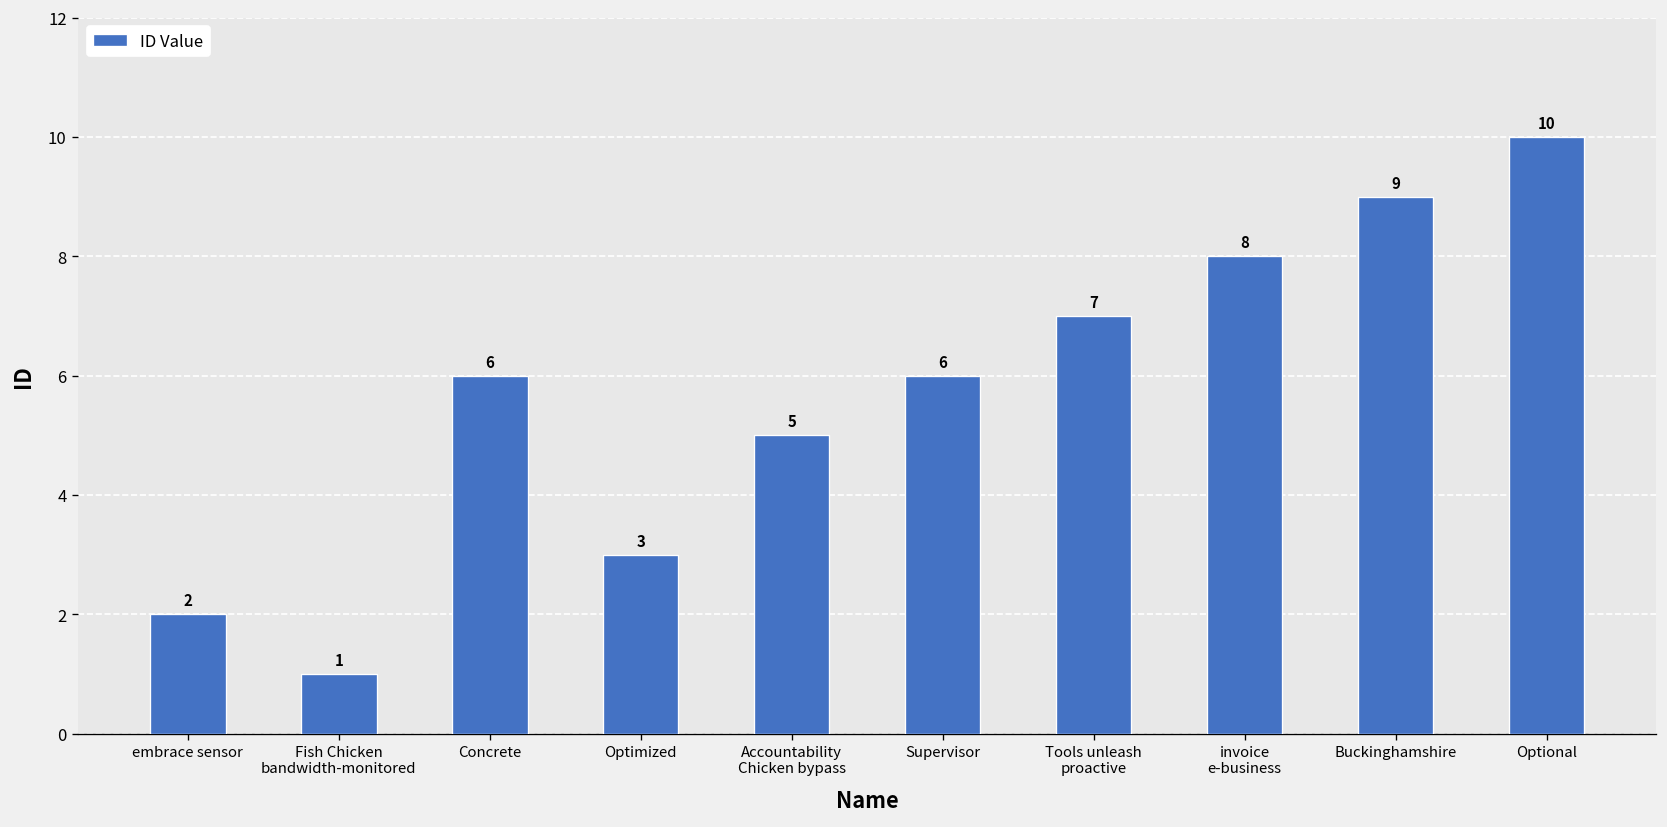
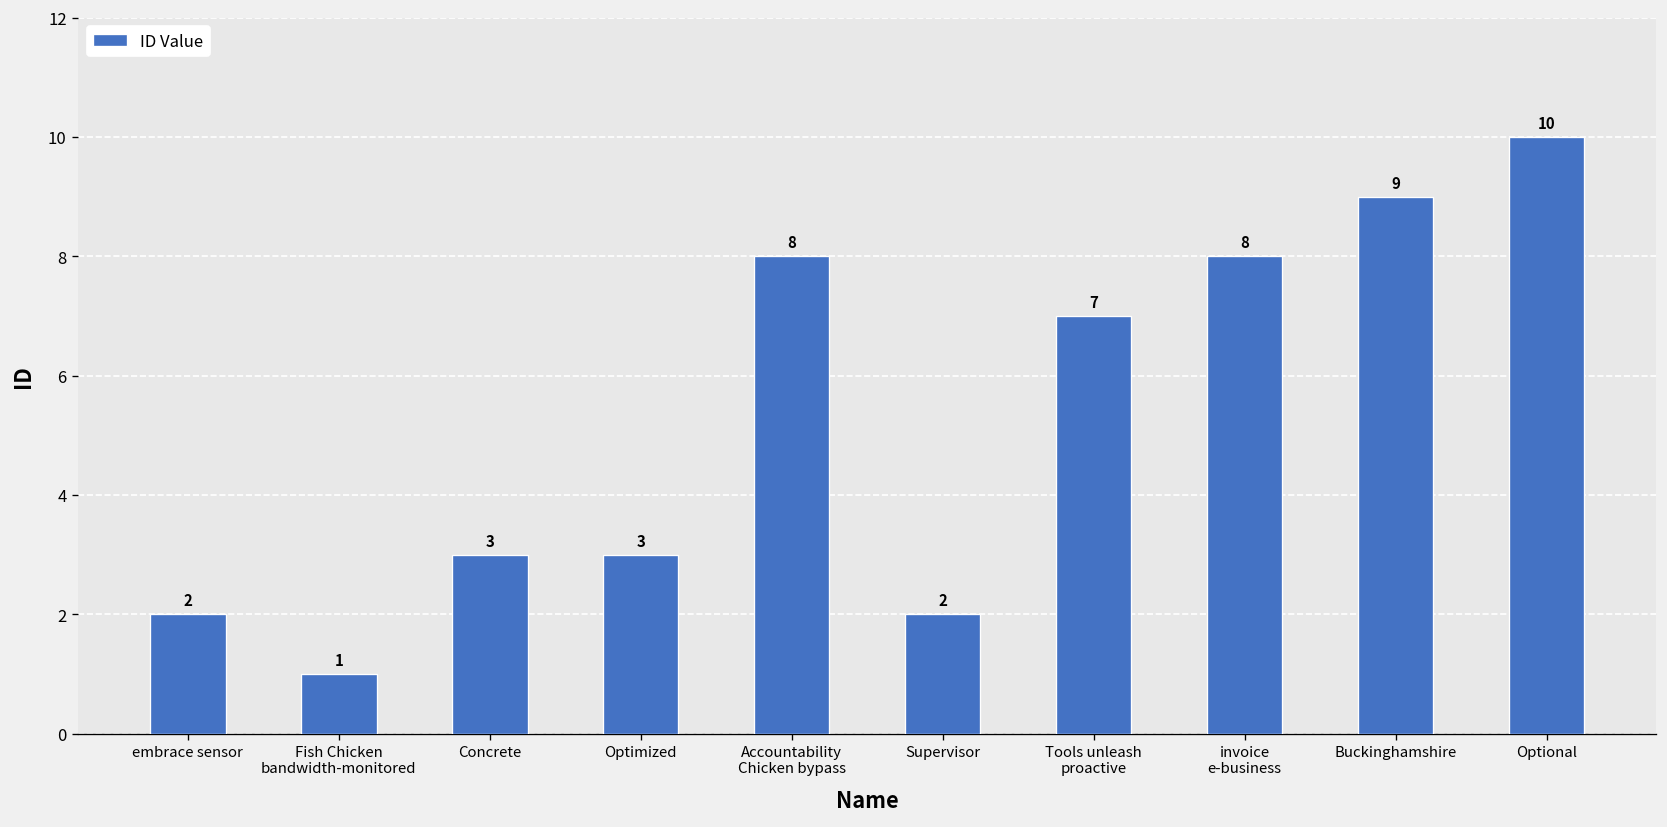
Concrete: 6 -> 3
Accountability Chicken bypass: 5 -> 8
Supervisor: 6 -> 2
